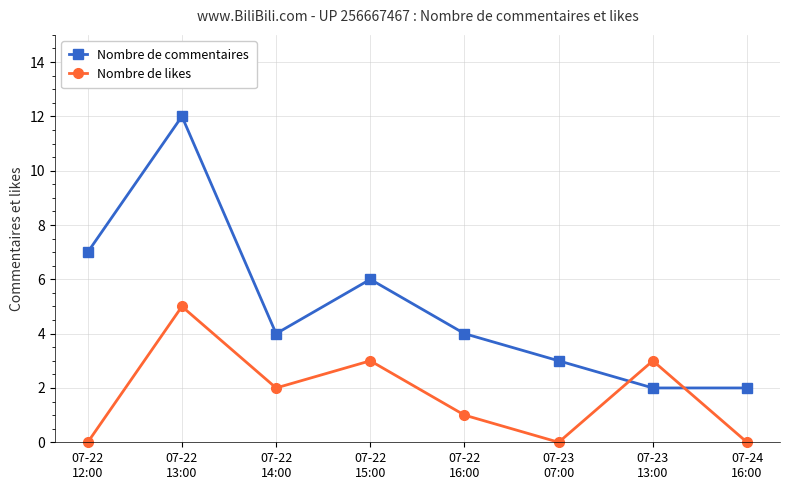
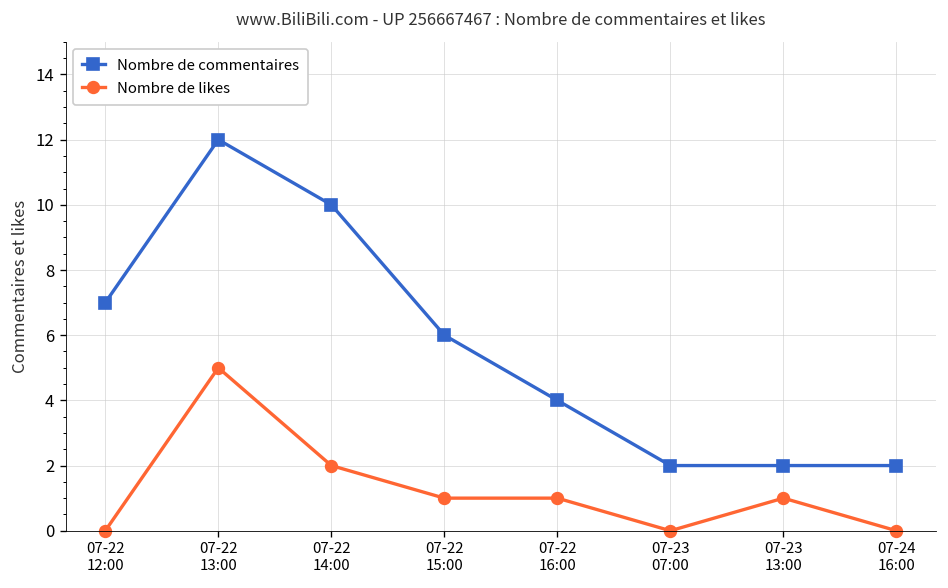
Nombre de commentaires, 07-22 14:00: 4 -> 10
Nombre de likes, 07-22 15:00: 3 -> 1
Nombre de commentaires, 07-23 07:00: 3 -> 2
Nombre de likes, 07-23 13:00: 3 -> 1
